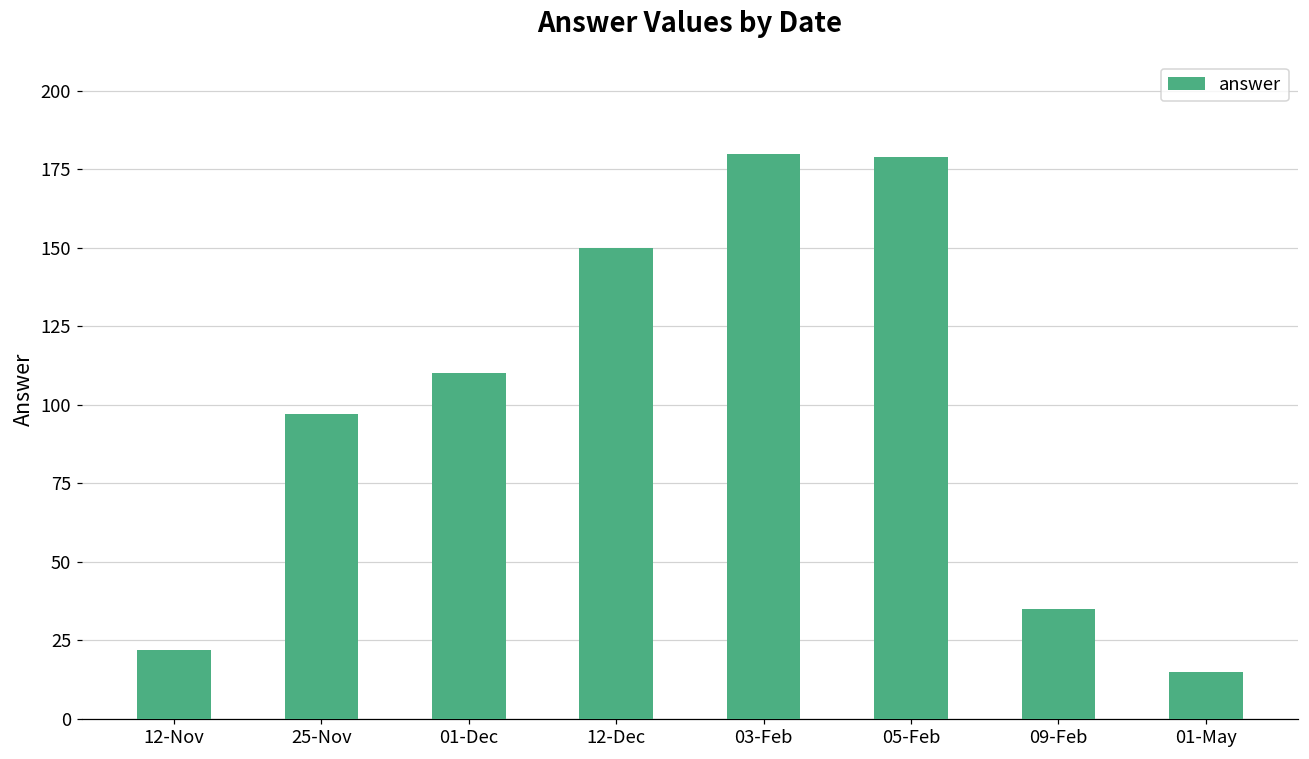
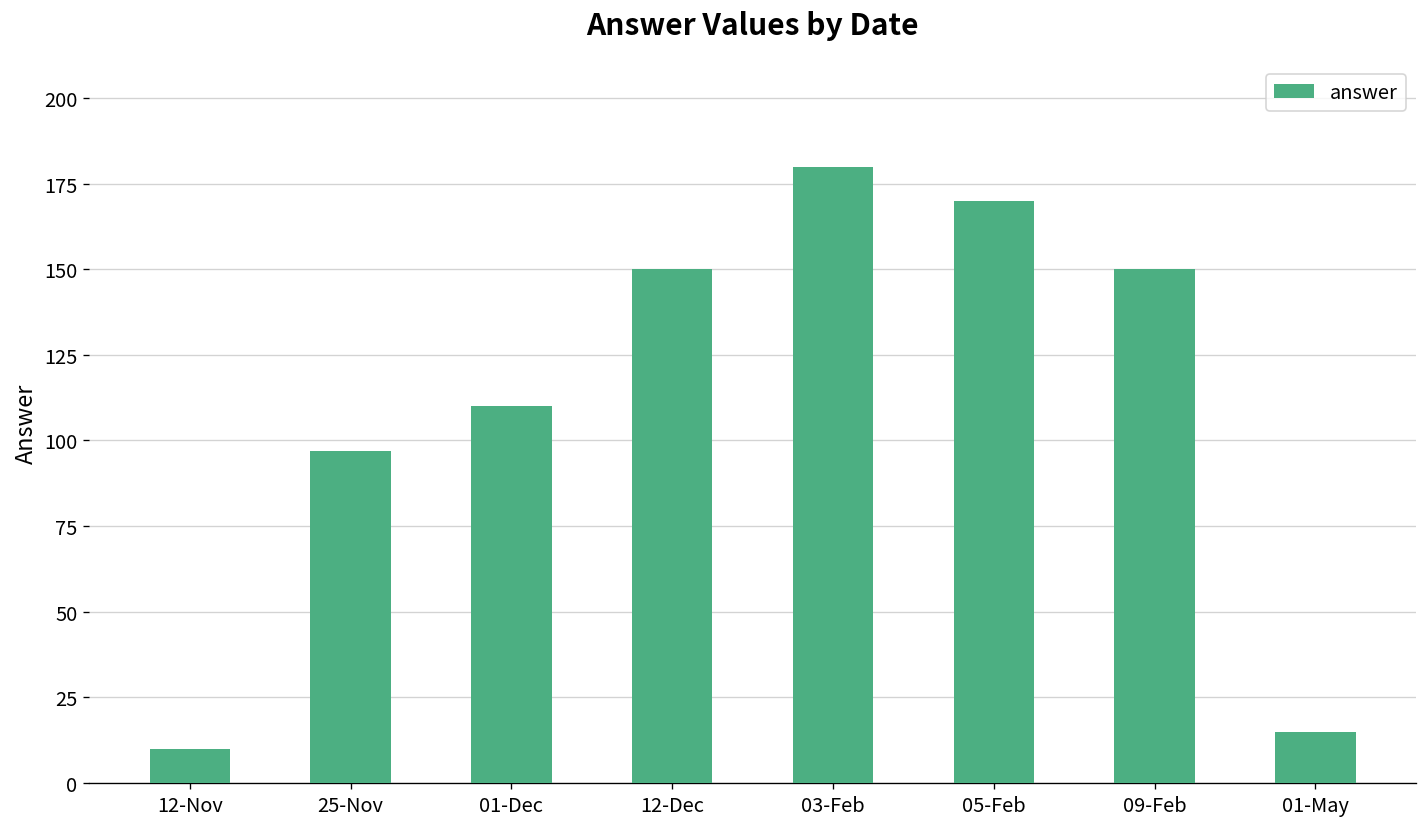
12-Nov: 22 -> 10
05-Feb: 179 -> 170
09-Feb: 35 -> 150
